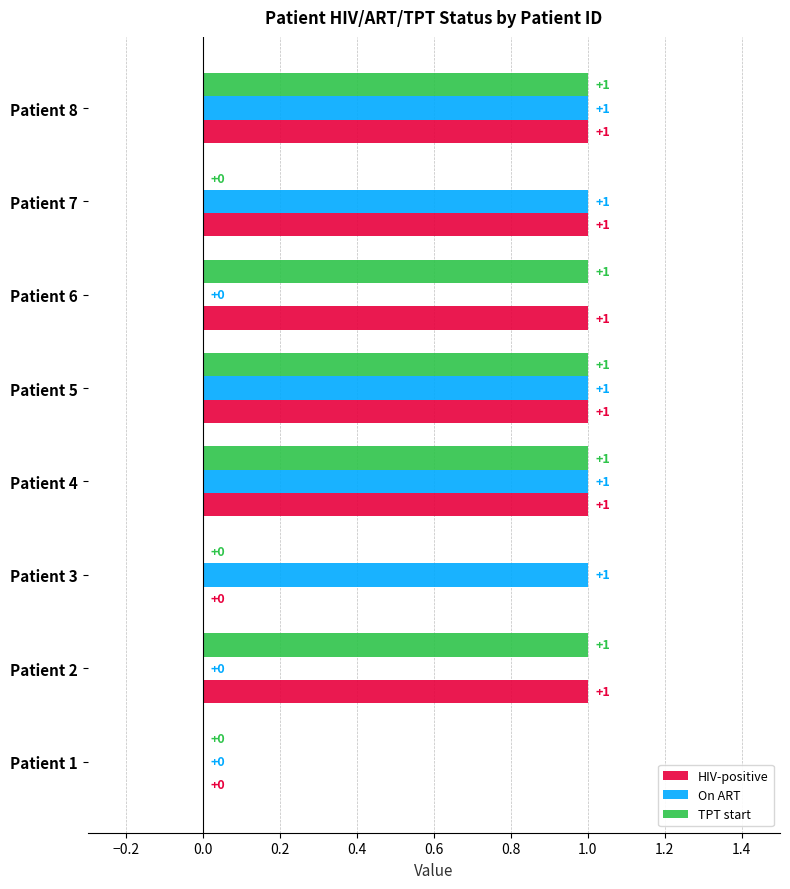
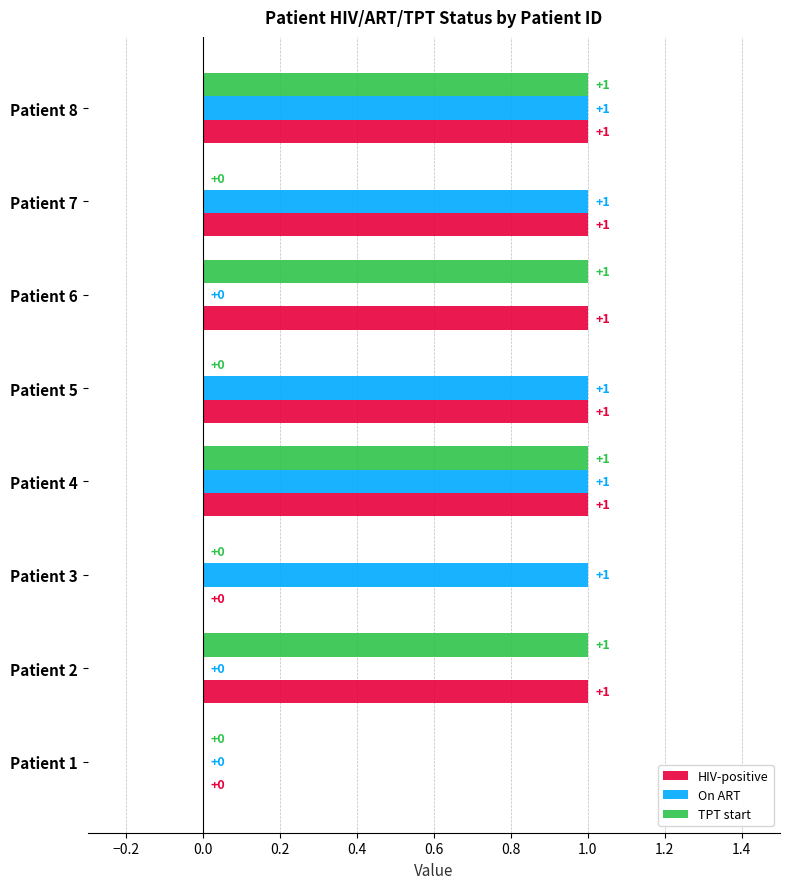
TPT start, Patient 5: +1 -> +0
